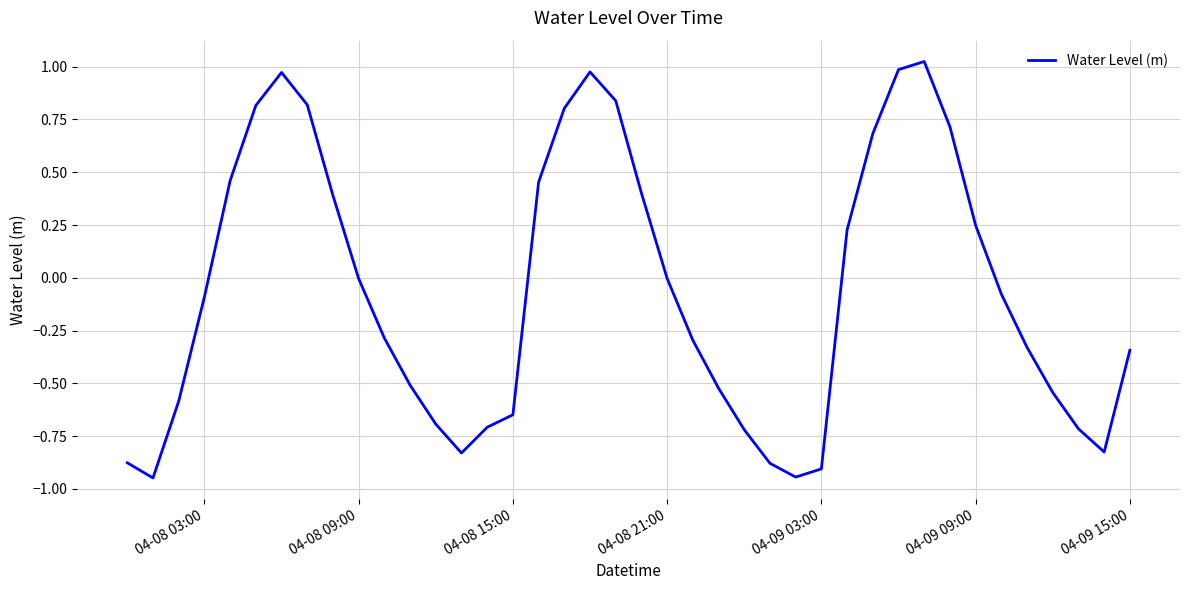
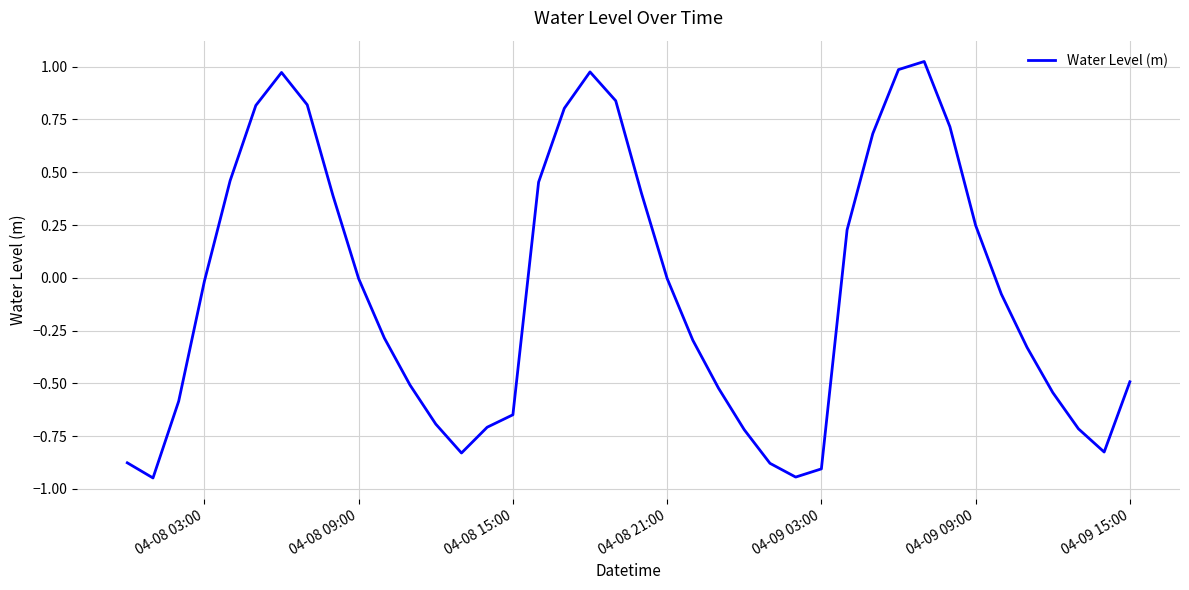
04-08 03:00: -0.09 -> -0.02
04-09 15:00: -0.34 -> -0.49
